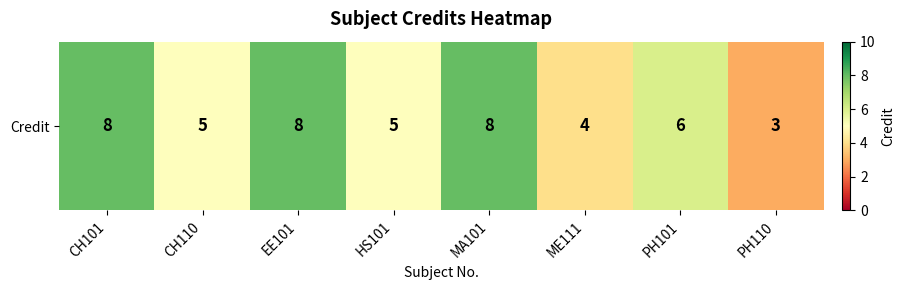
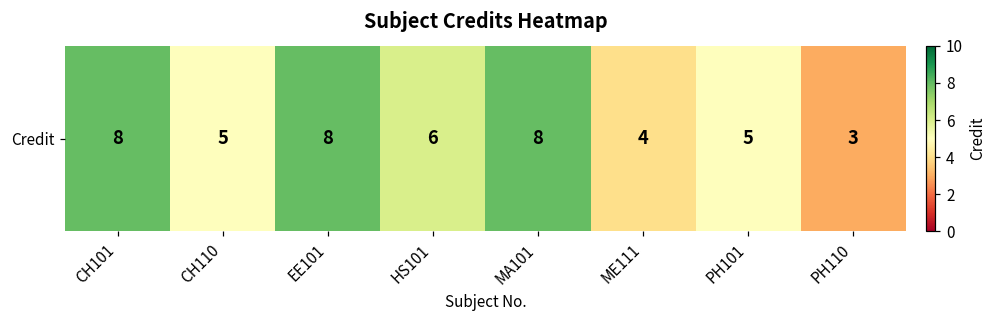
Credit, HS101: 5 -> 6
Credit, PH101: 6 -> 5
